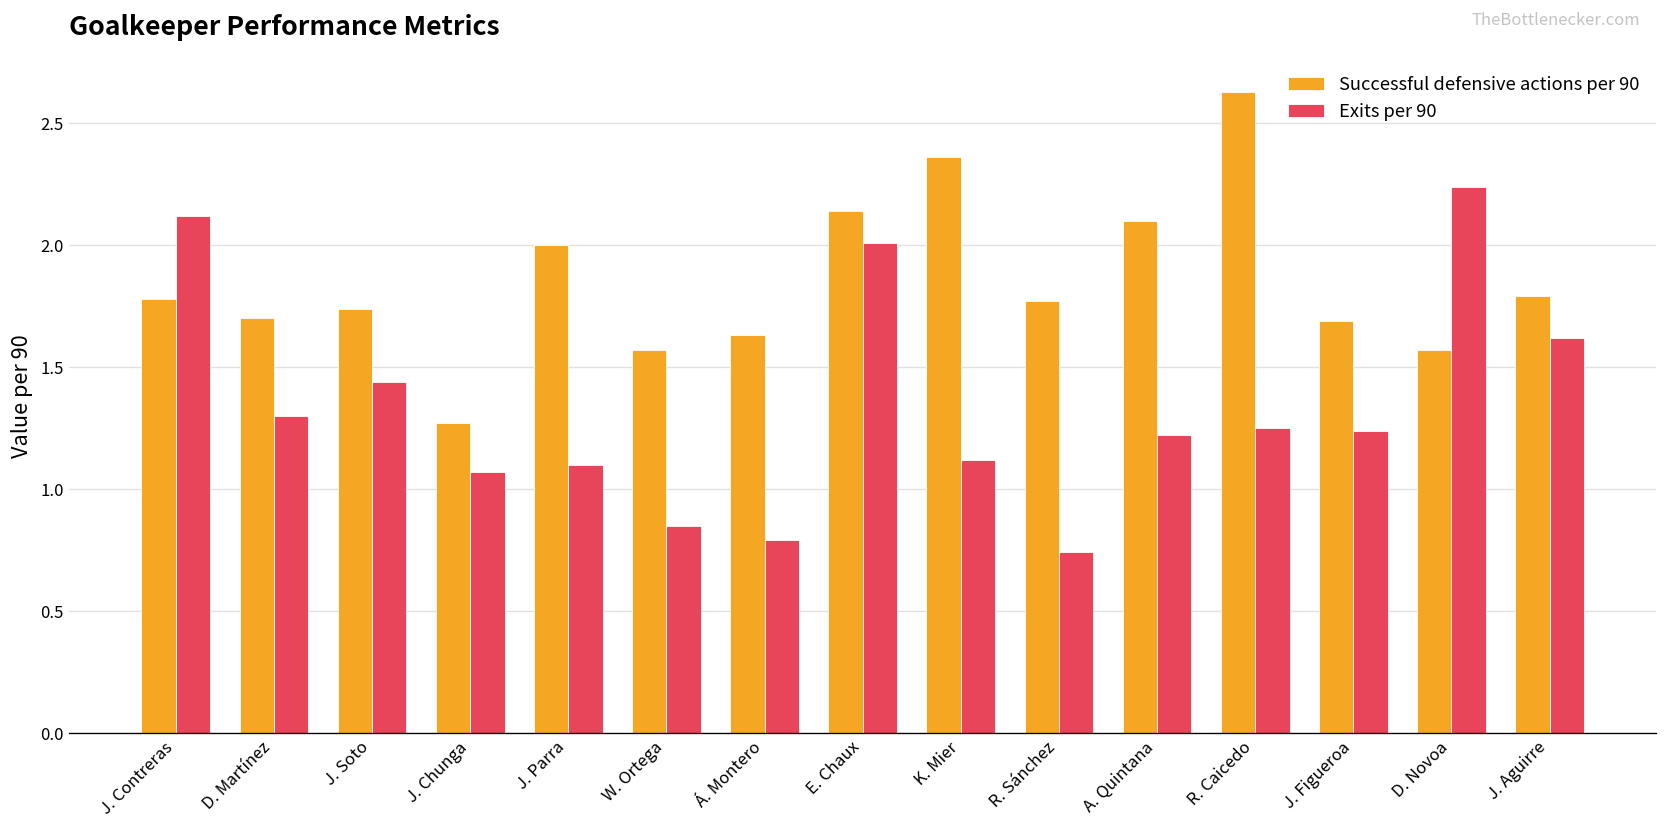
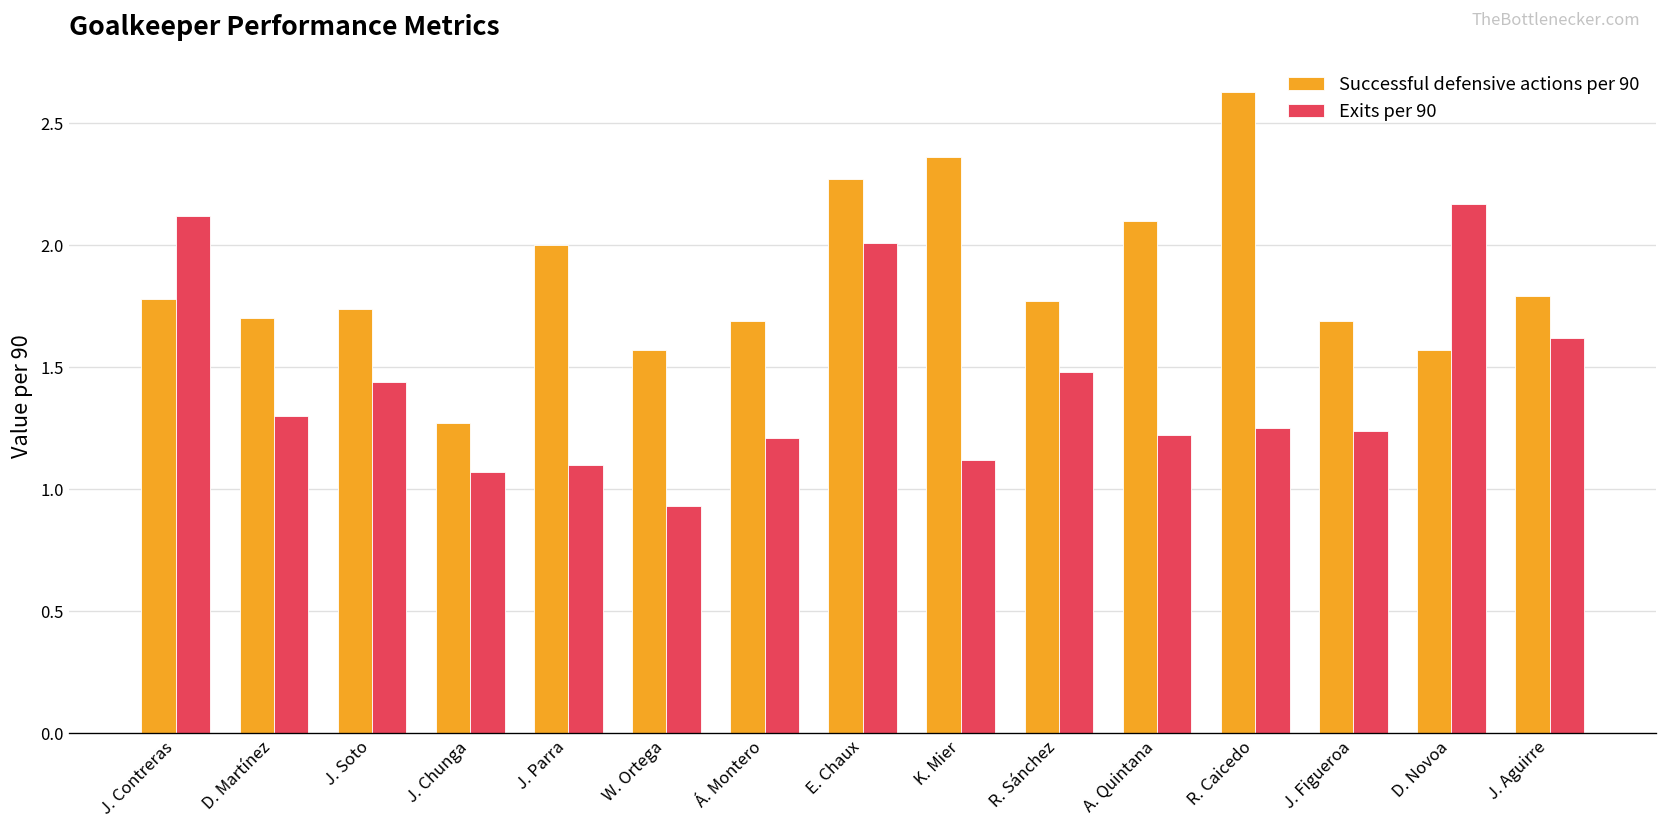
Exits per 90, W. Ortega: 0.85 -> 0.93
Successful defensive actions per 90, Á. Montero: 1.63 -> 1.69
Exits per 90, Á. Montero: 0.79 -> 1.21
Successful defensive actions per 90, E. Chaux: 2.14 -> 2.27
Exits per 90, R. Sánchez: 0.74 -> 1.48
Exits per 90, D. Novoa: 2.24 -> 2.17
